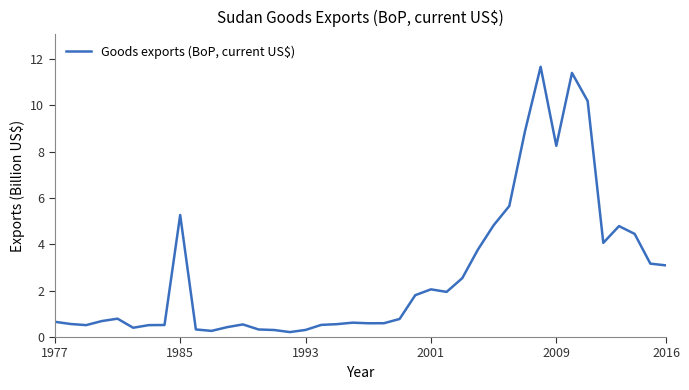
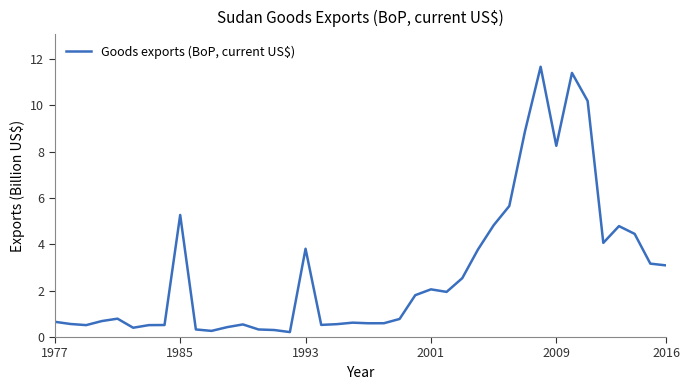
1993: 0.3 -> 3.8
